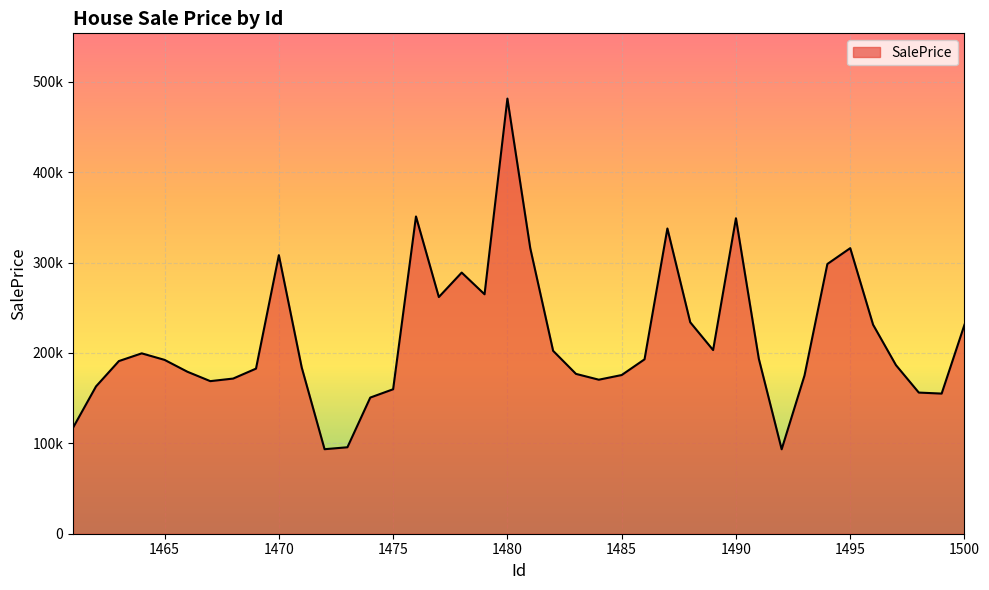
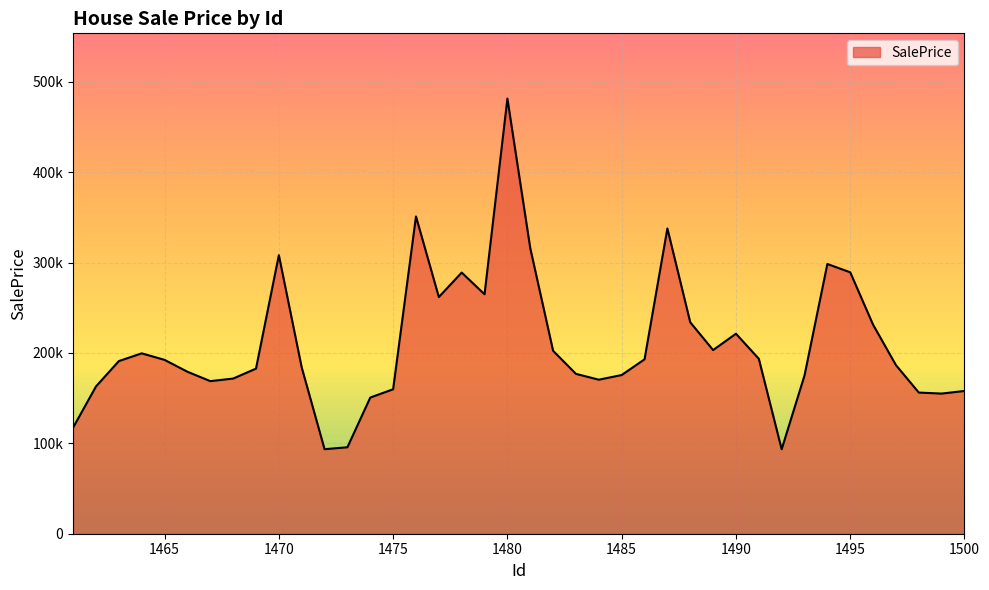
1490: 350000 -> 220000
1495: 320000 -> 290000
1500: 230000 -> 160000
